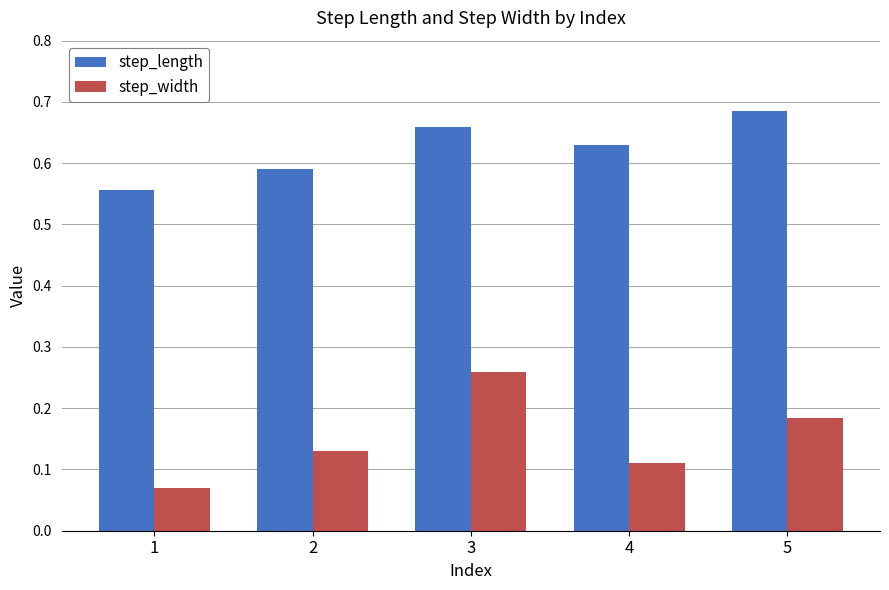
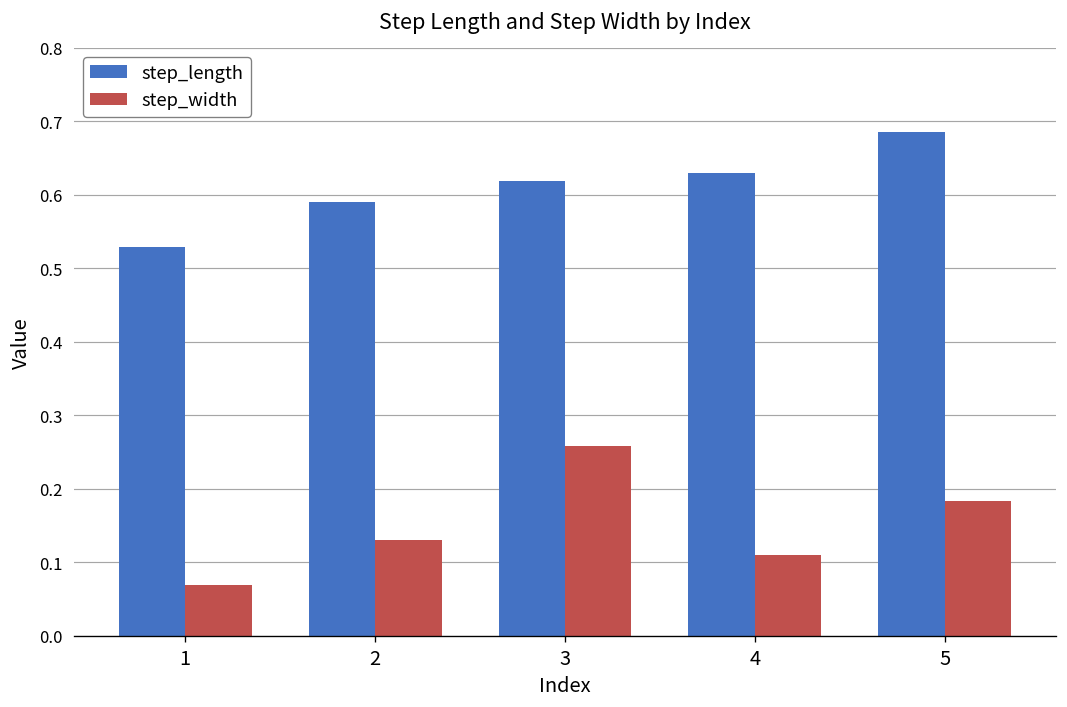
step_length, 1: 0.56 -> 0.53
step_length, 3: 0.66 -> 0.62
